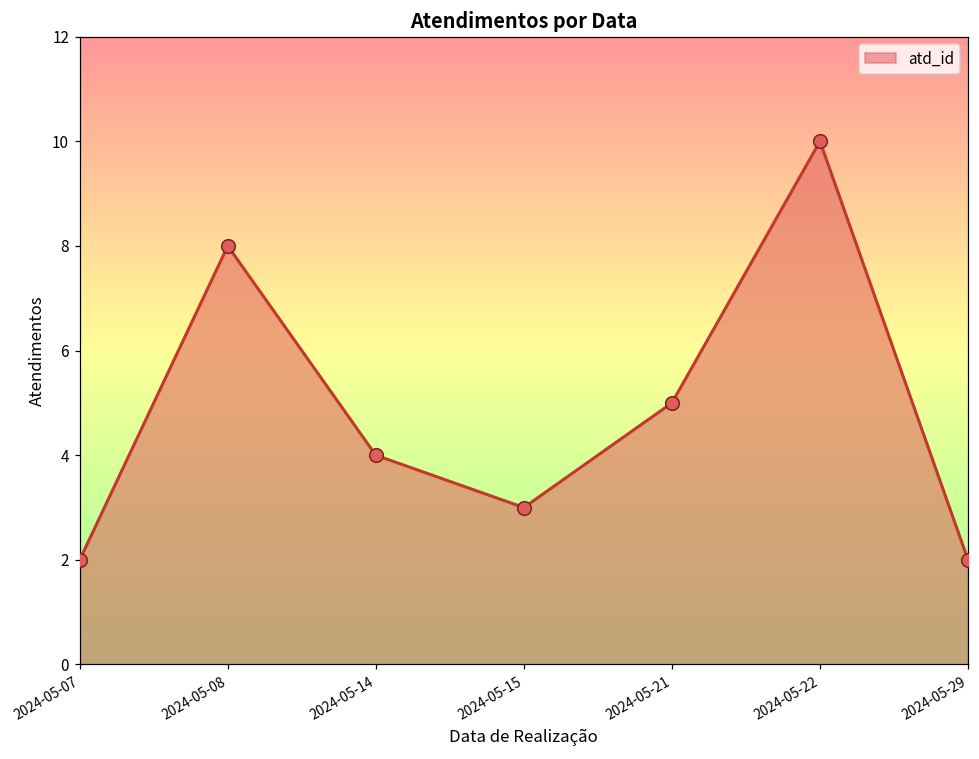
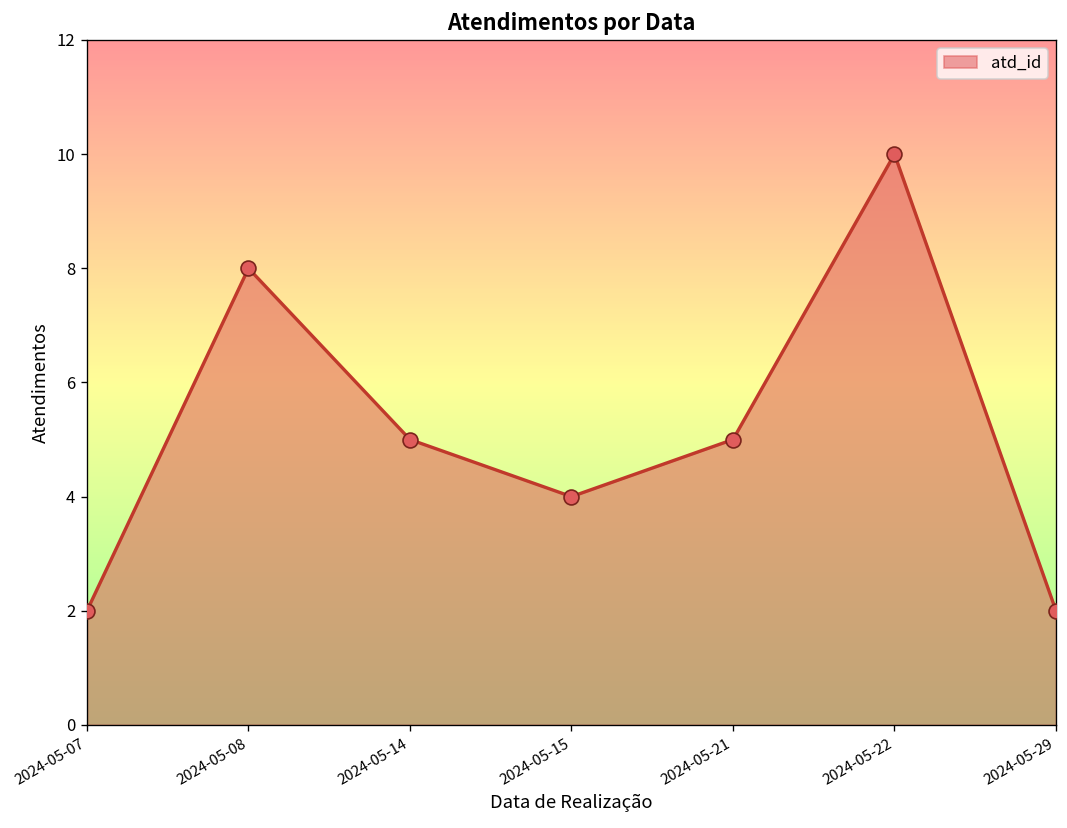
2024-05-14: 4 -> 5
2024-05-15: 3 -> 4
